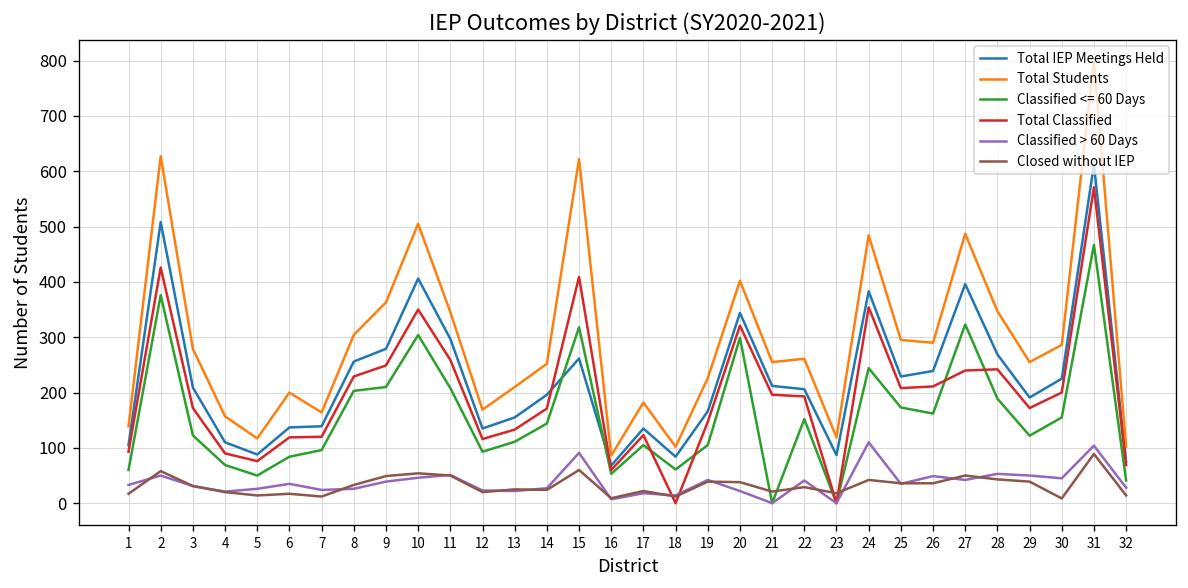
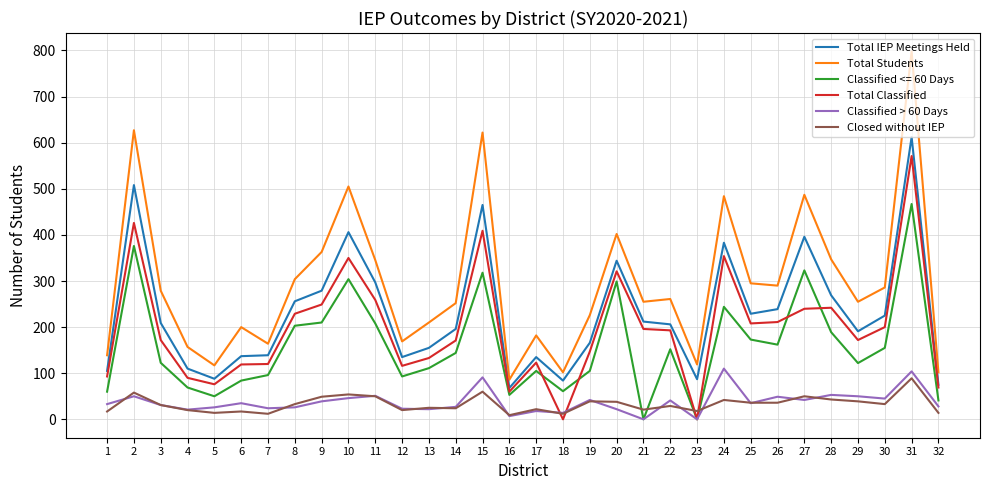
Total IEP Meetings Held, 15: 260 -> 470
Closed without IEP, 30: 10 -> 30
